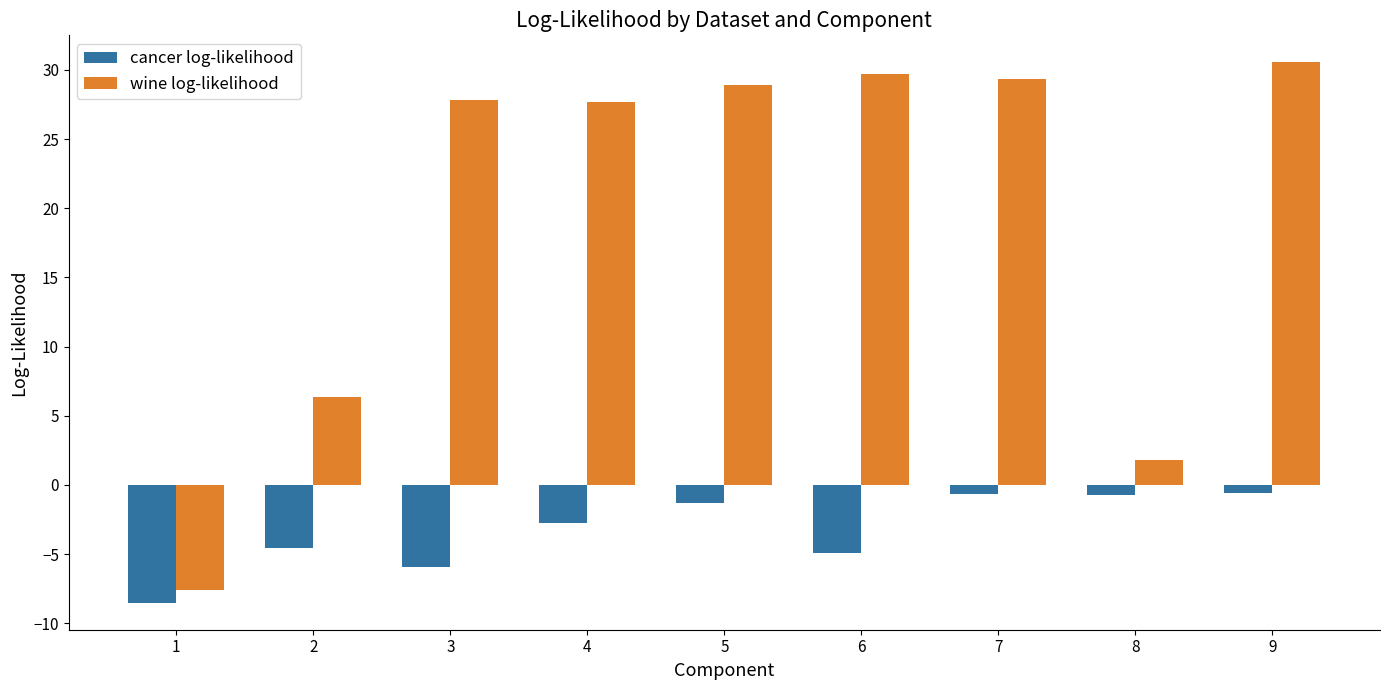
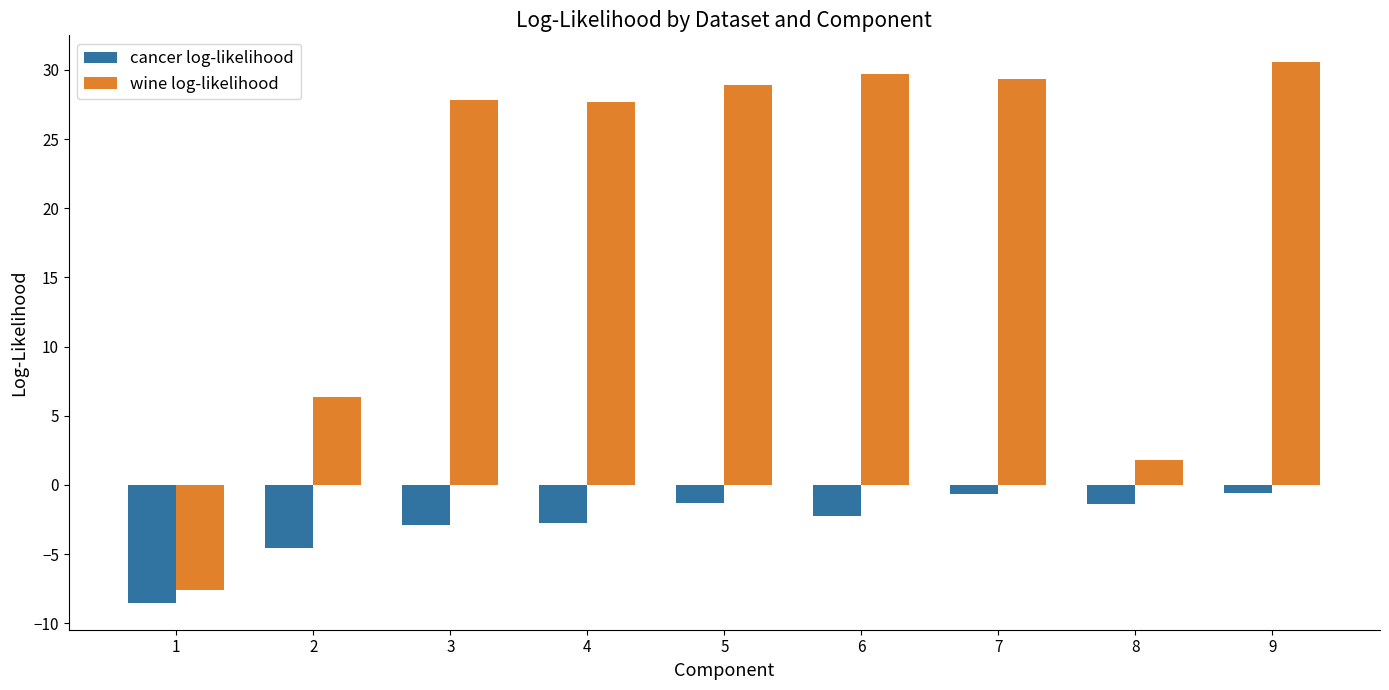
cancer log-likelihood, 3: -6.0 -> -2.9
cancer log-likelihood, 6: -4.9 -> -2.3
cancer log-likelihood, 8: -0.8 -> -1.4
